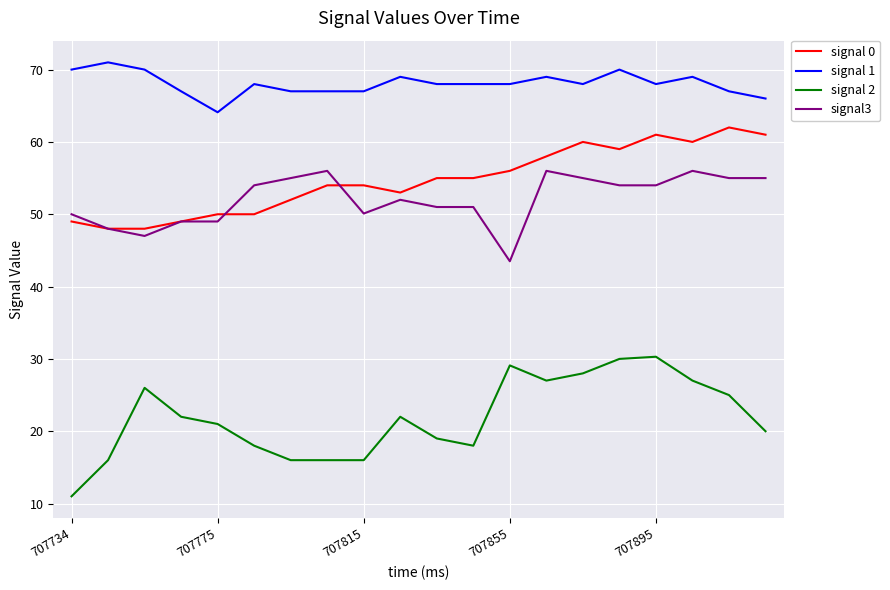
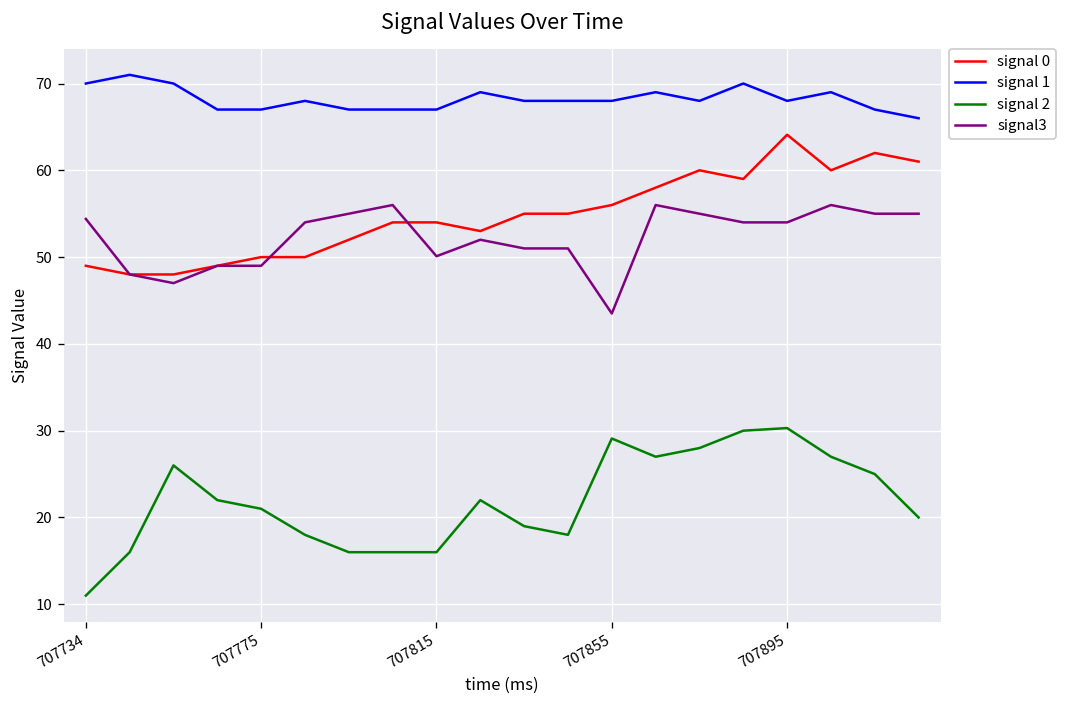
signal3, 707734: 50 -> 54
signal 1, 707775: 64 -> 67
signal 0, 707895: 61 -> 64
